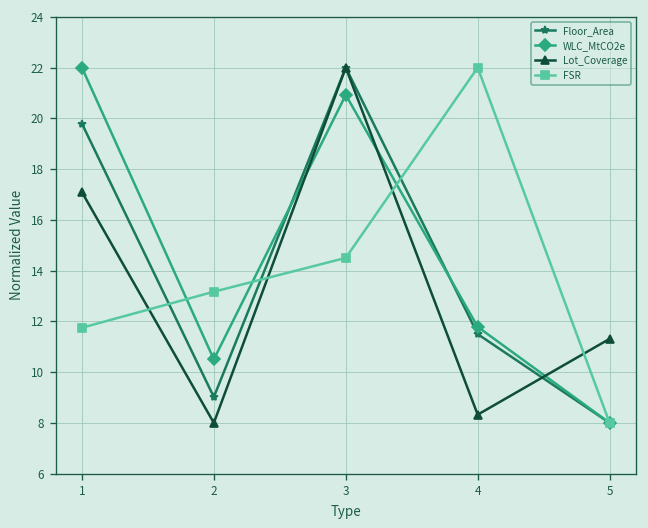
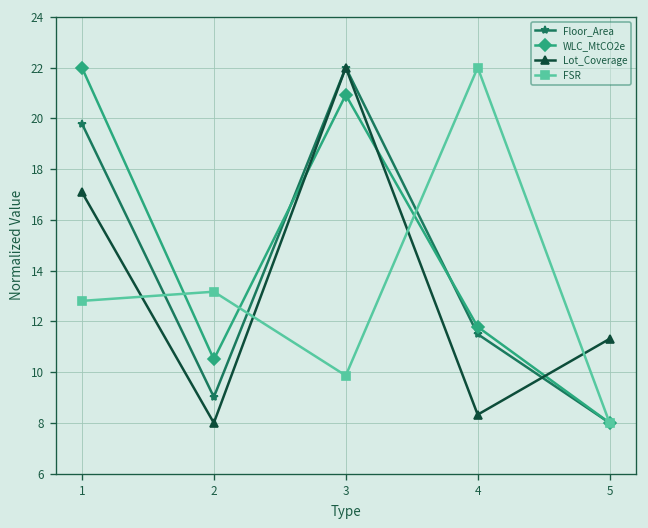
FSR, 1: 11.8 -> 12.8
FSR, 3: 14.5 -> 9.9
